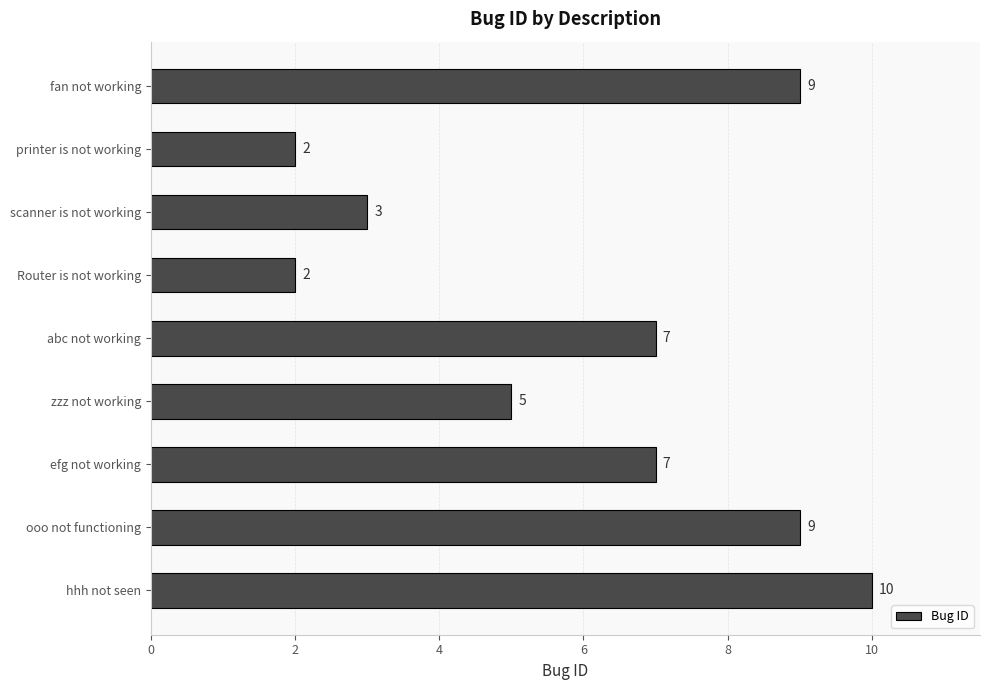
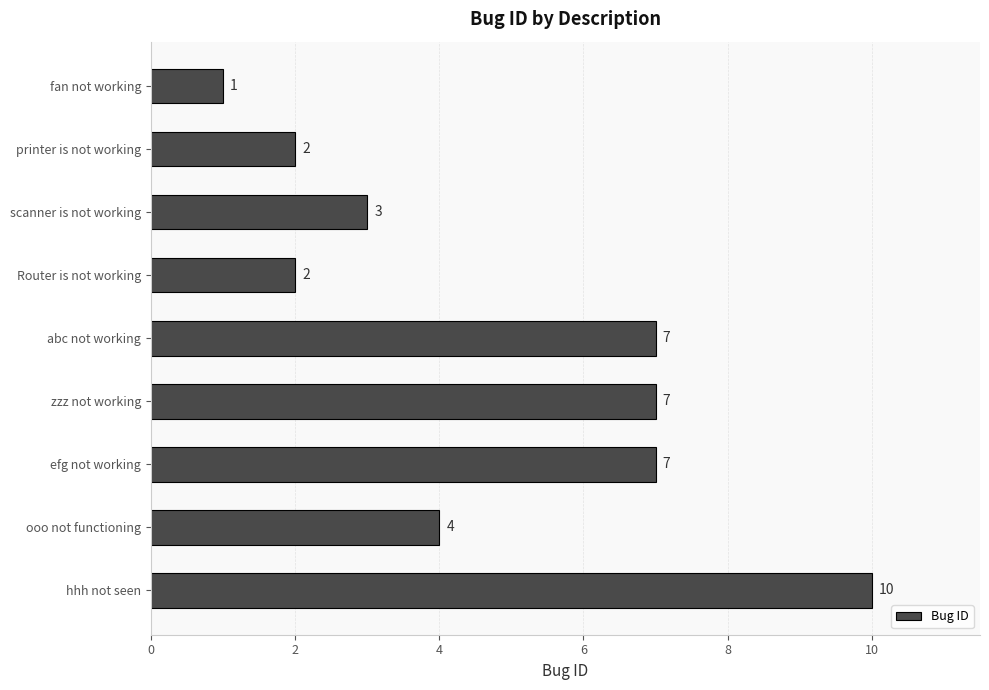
fan not working: 9 -> 1
zzz not working: 5 -> 7
ooo not functioning: 9 -> 4
